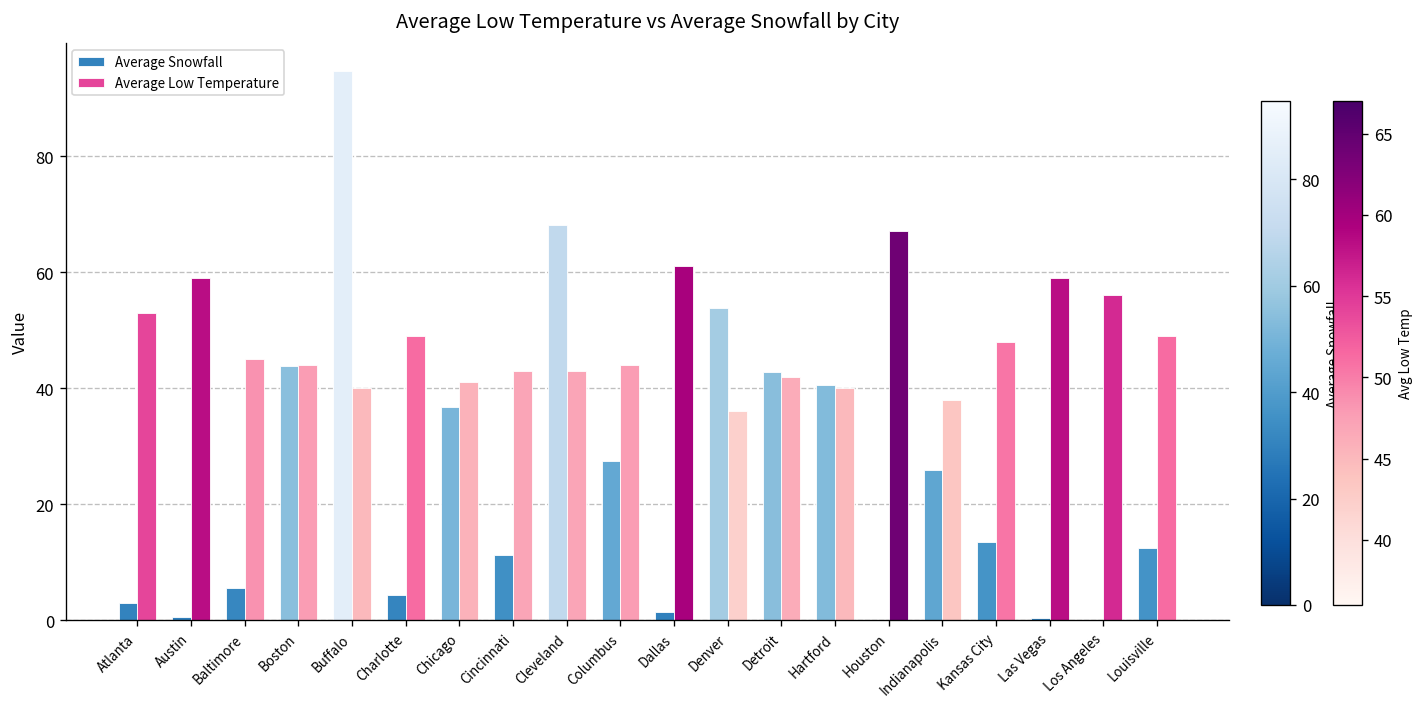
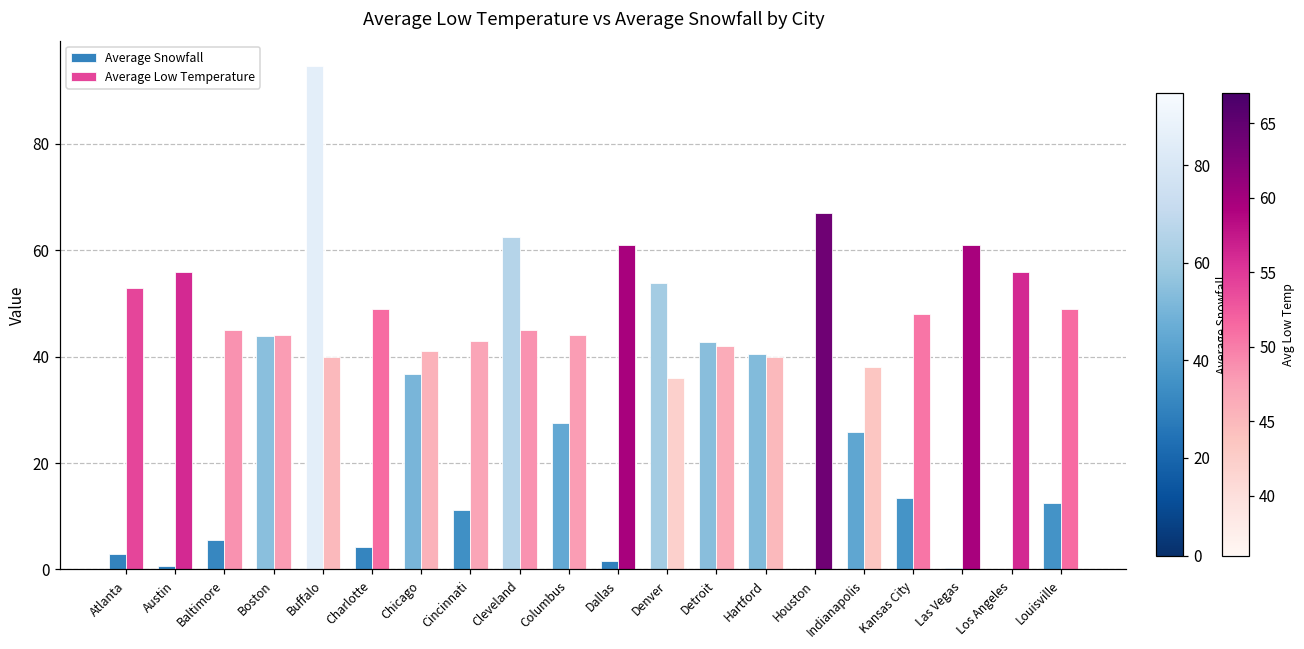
Average Low Temperature, Austin: 59 -> 56
Average Snowfall, Cleveland: 68 -> 63
Average Low Temperature, Cleveland: 43 -> 45
Average Low Temperature, Las Vegas: 59 -> 61
